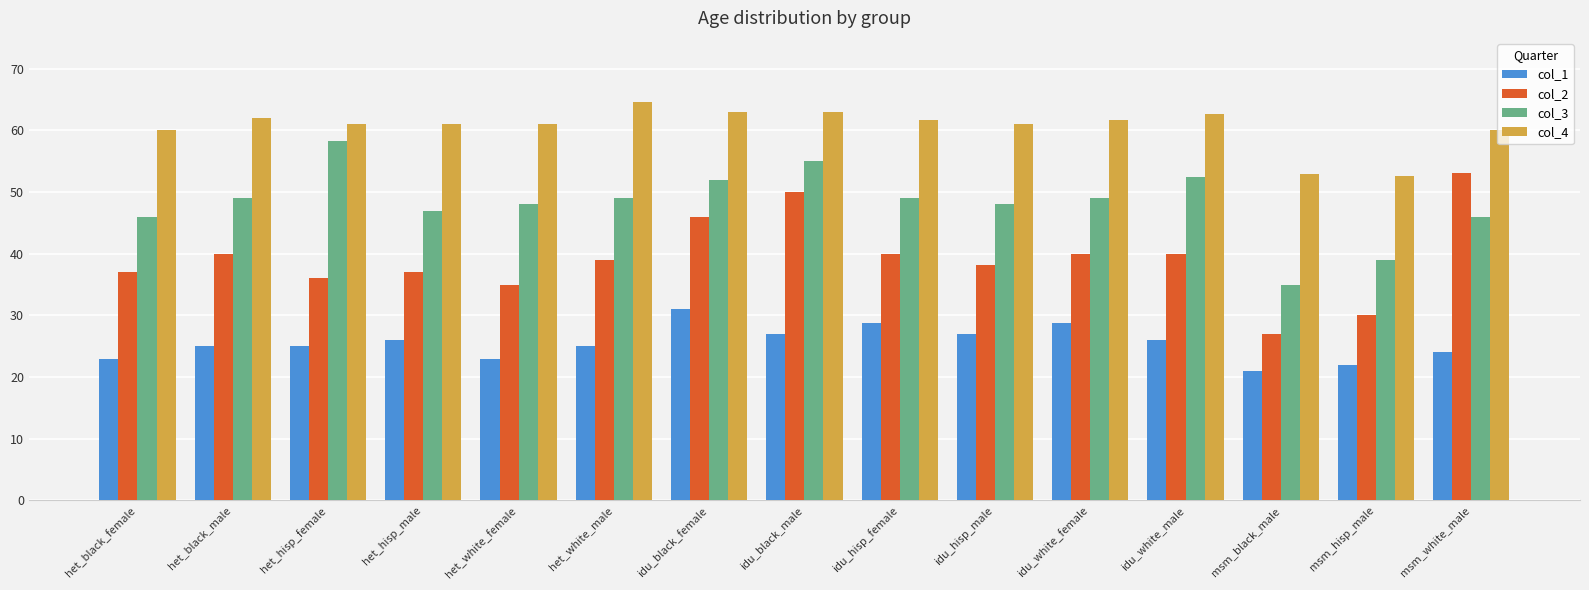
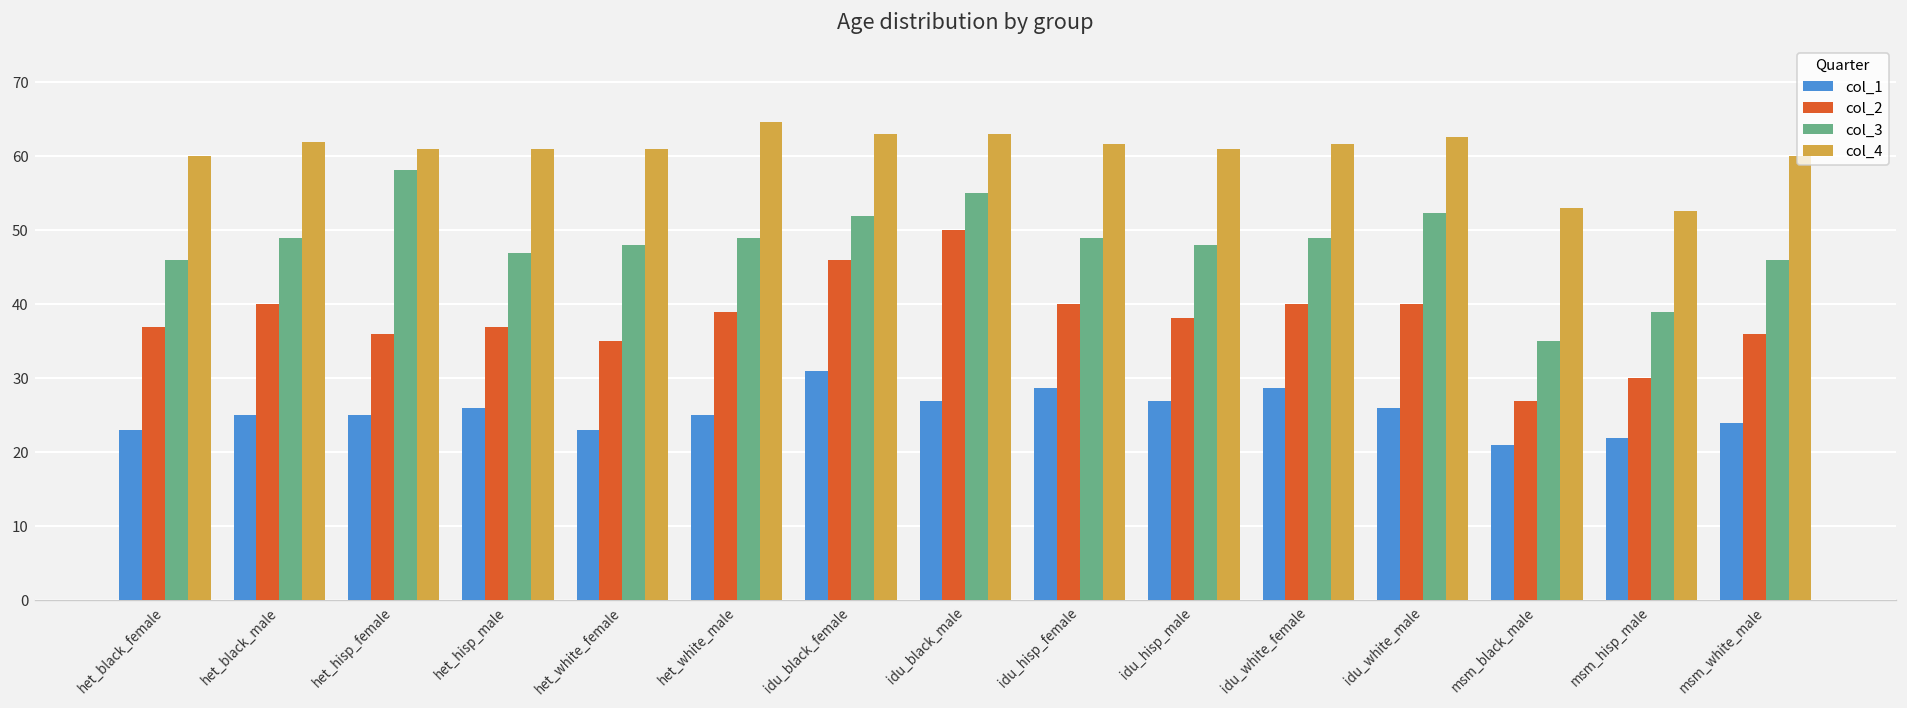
col_2, msm_white_male: 53 -> 36
